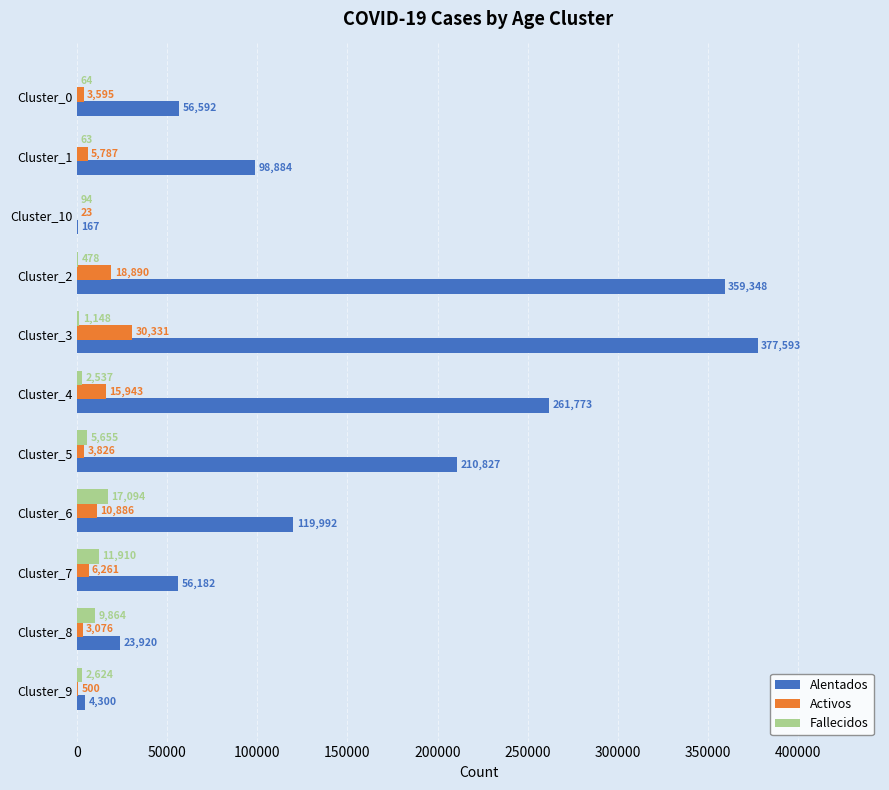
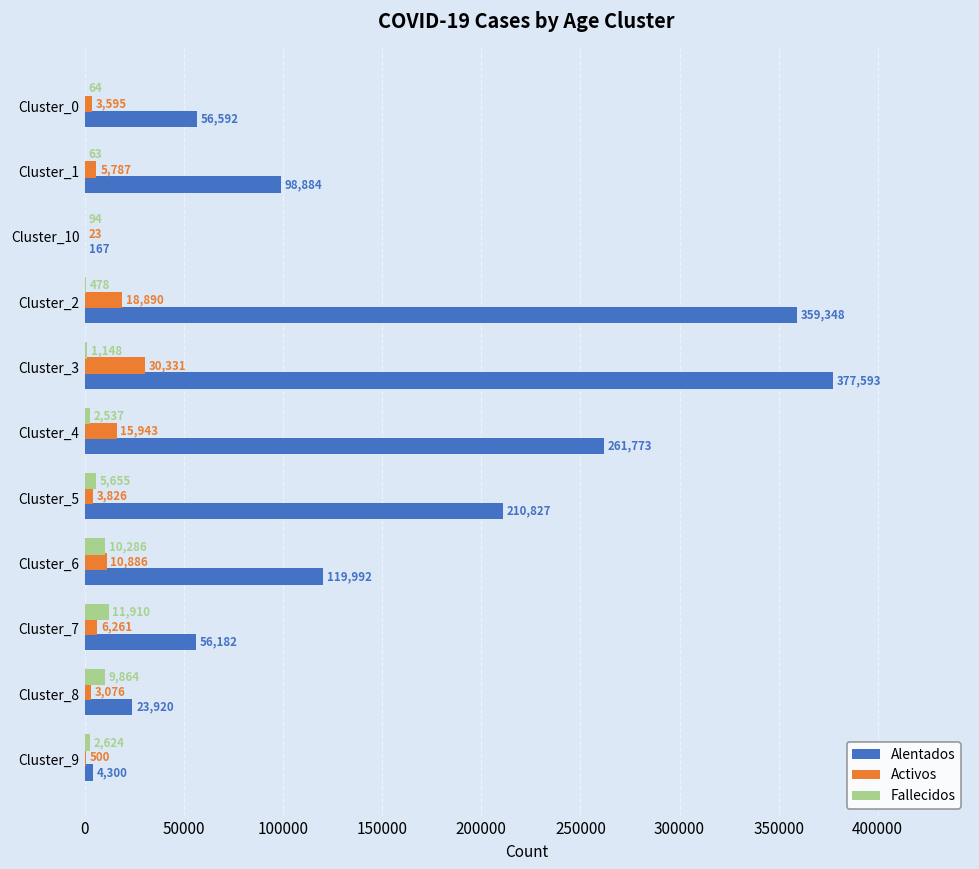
Fallecidos, Cluster_6: 17,094 -> 10,286
